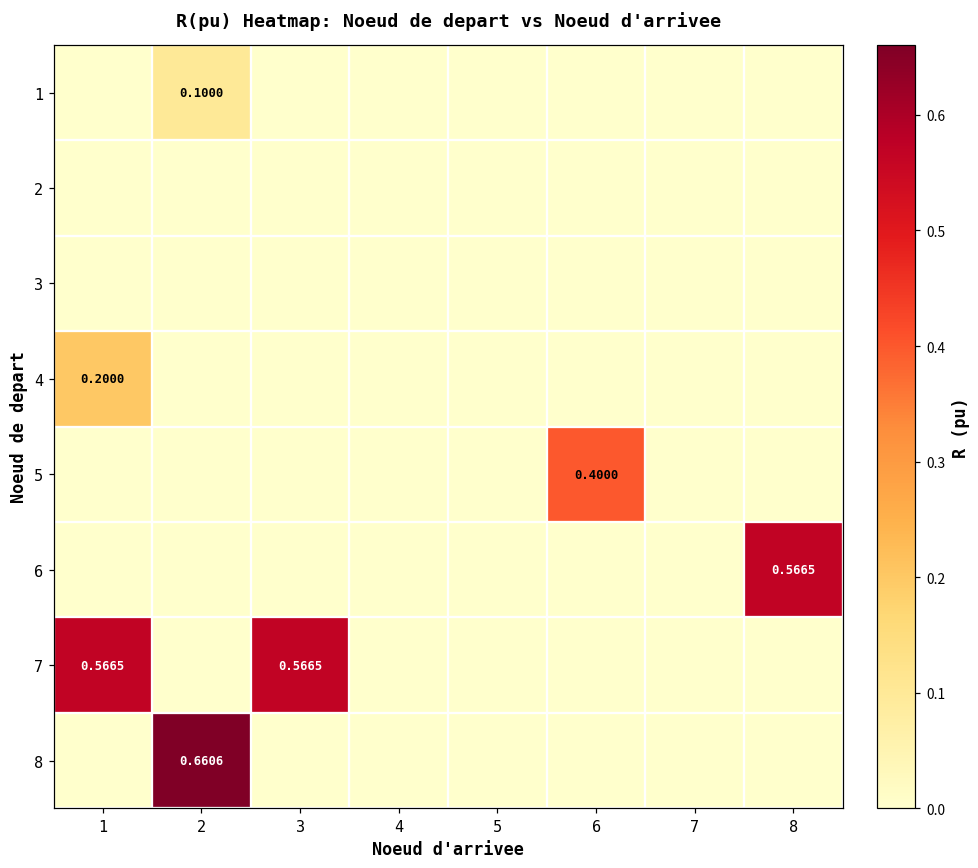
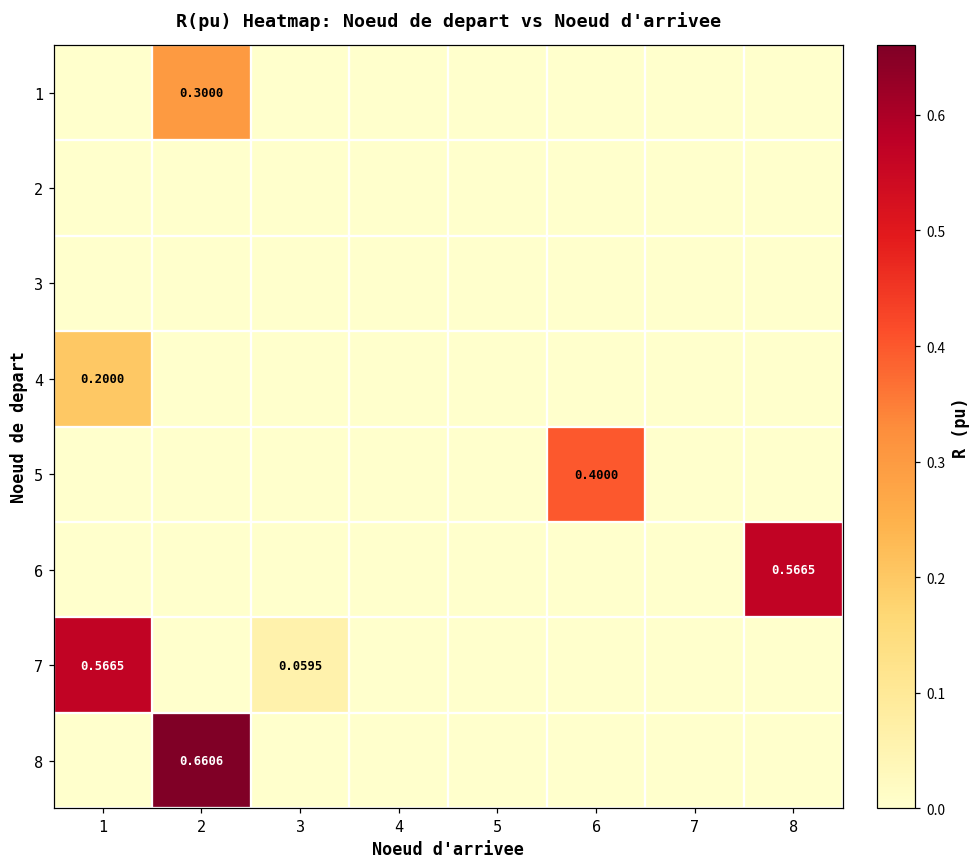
1, 2: 0.1000 -> 0.3000
7, 3: 0.5665 -> 0.0595
